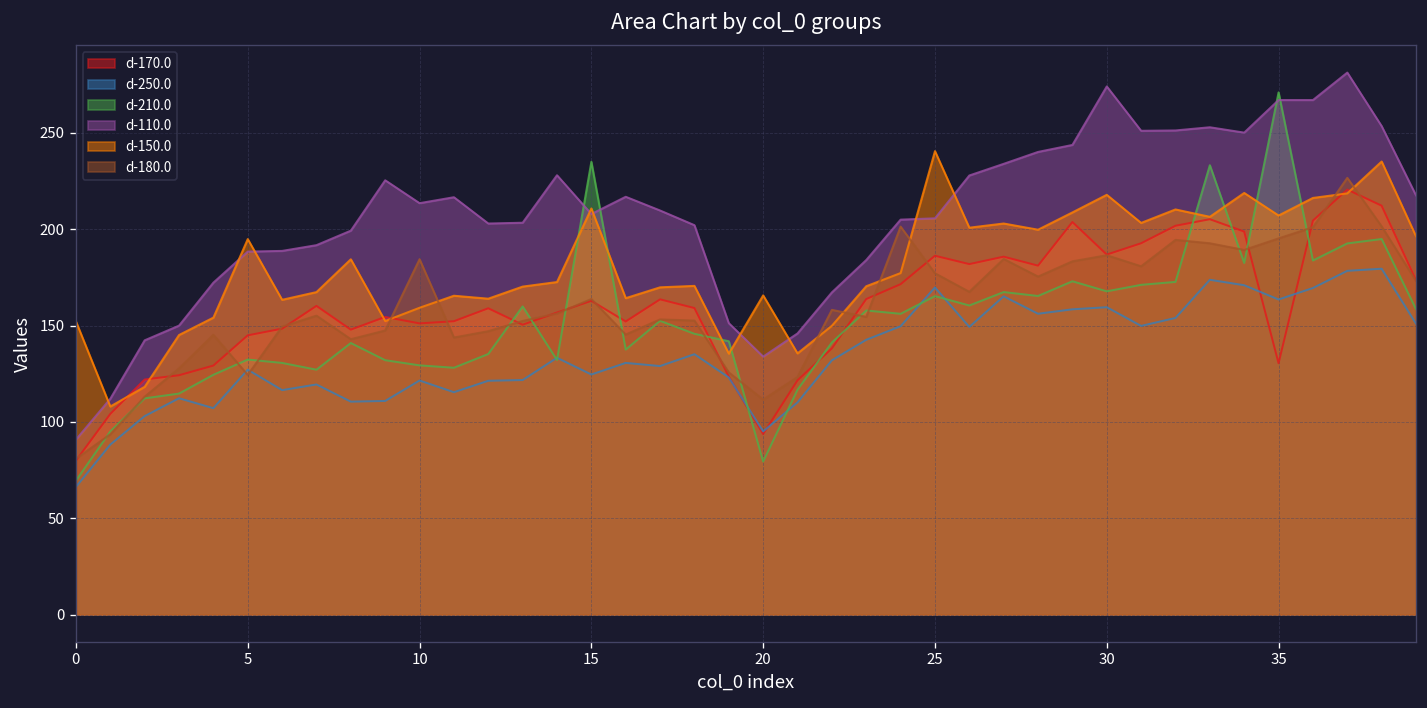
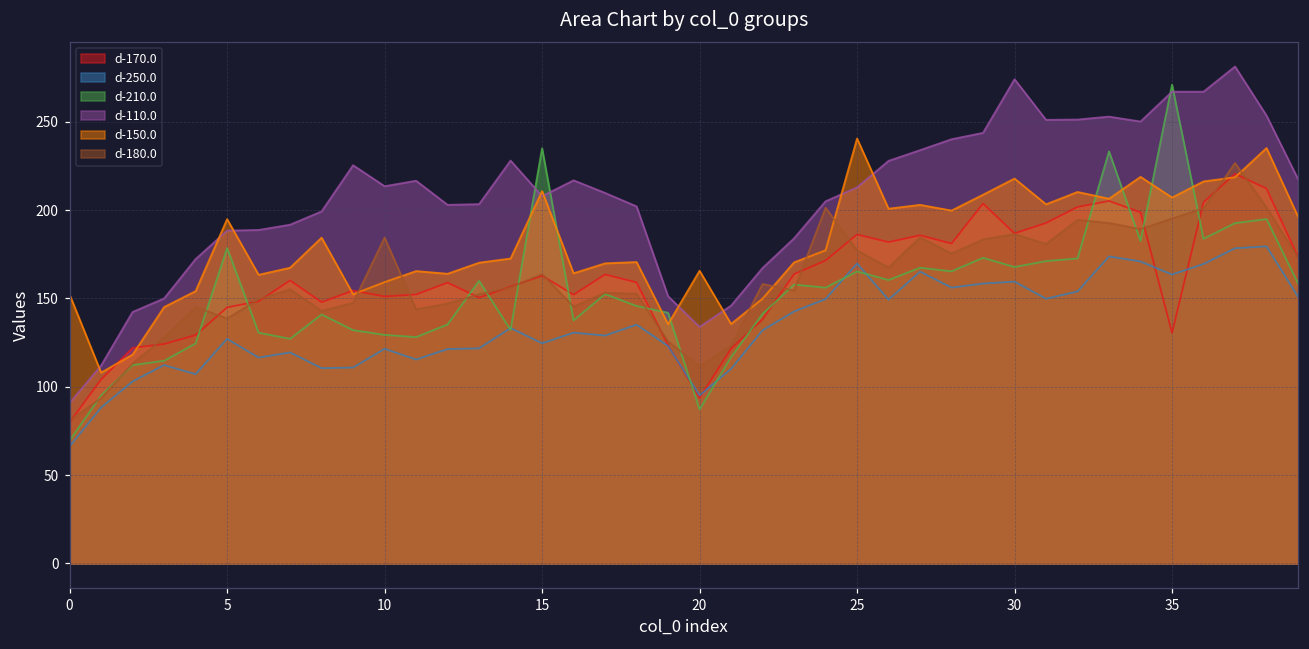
d-210.0, 5: 132 -> 178
d-180.0, 5: 124 -> 139
d-210.0, 20: 79 -> 87
d-110.0, 25: 206 -> 213
